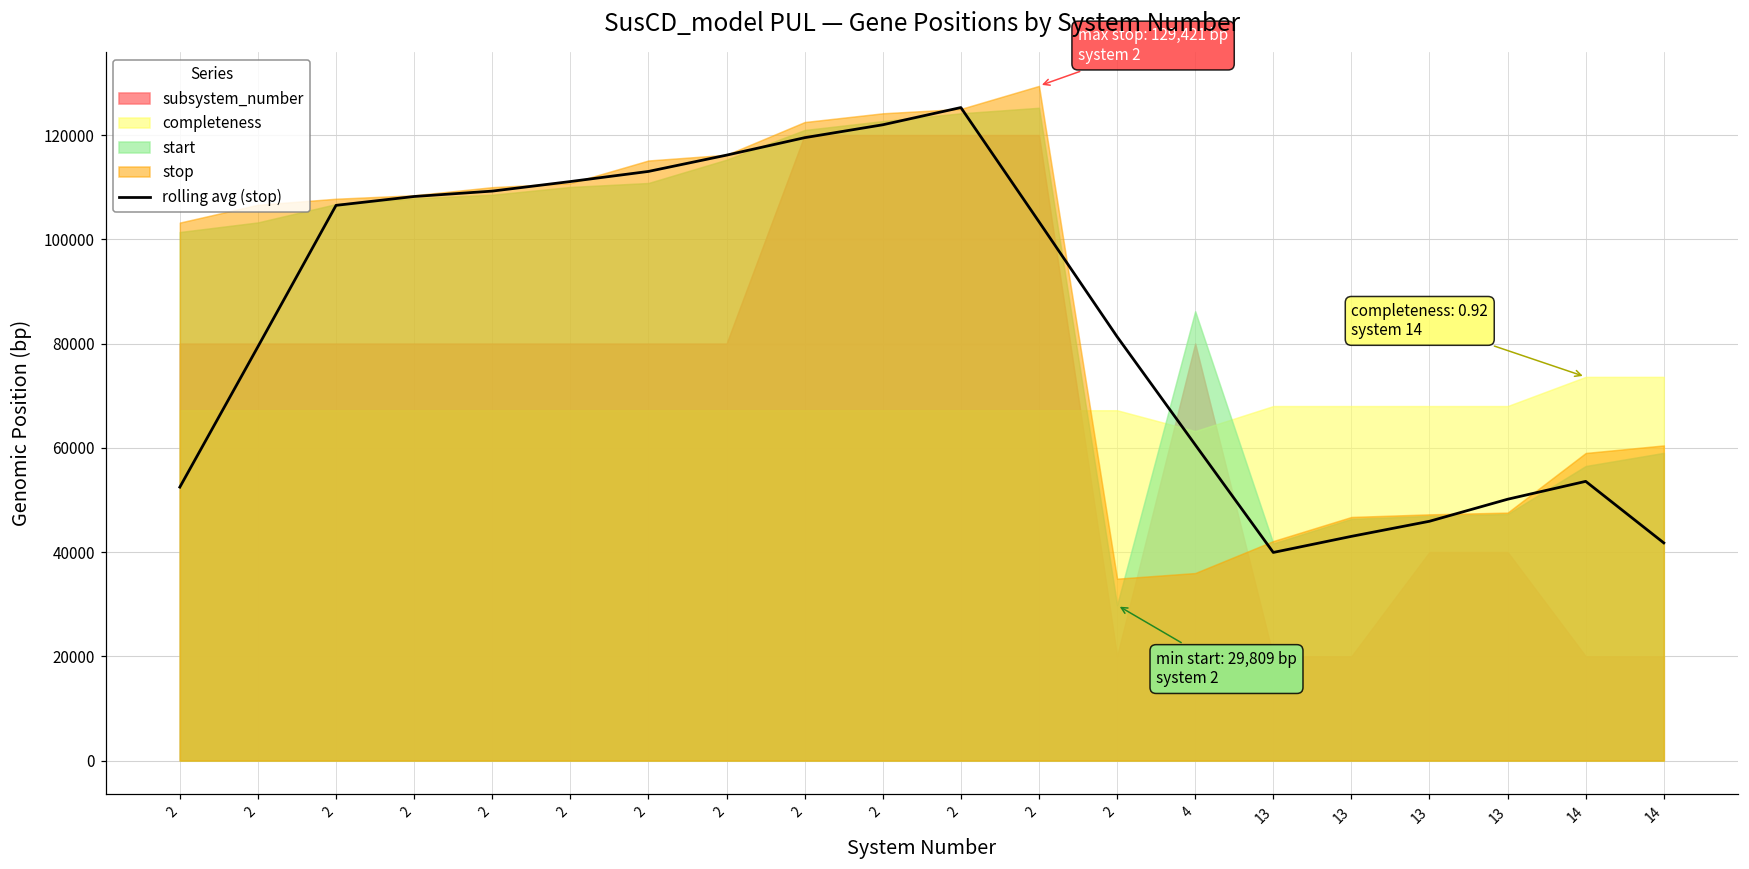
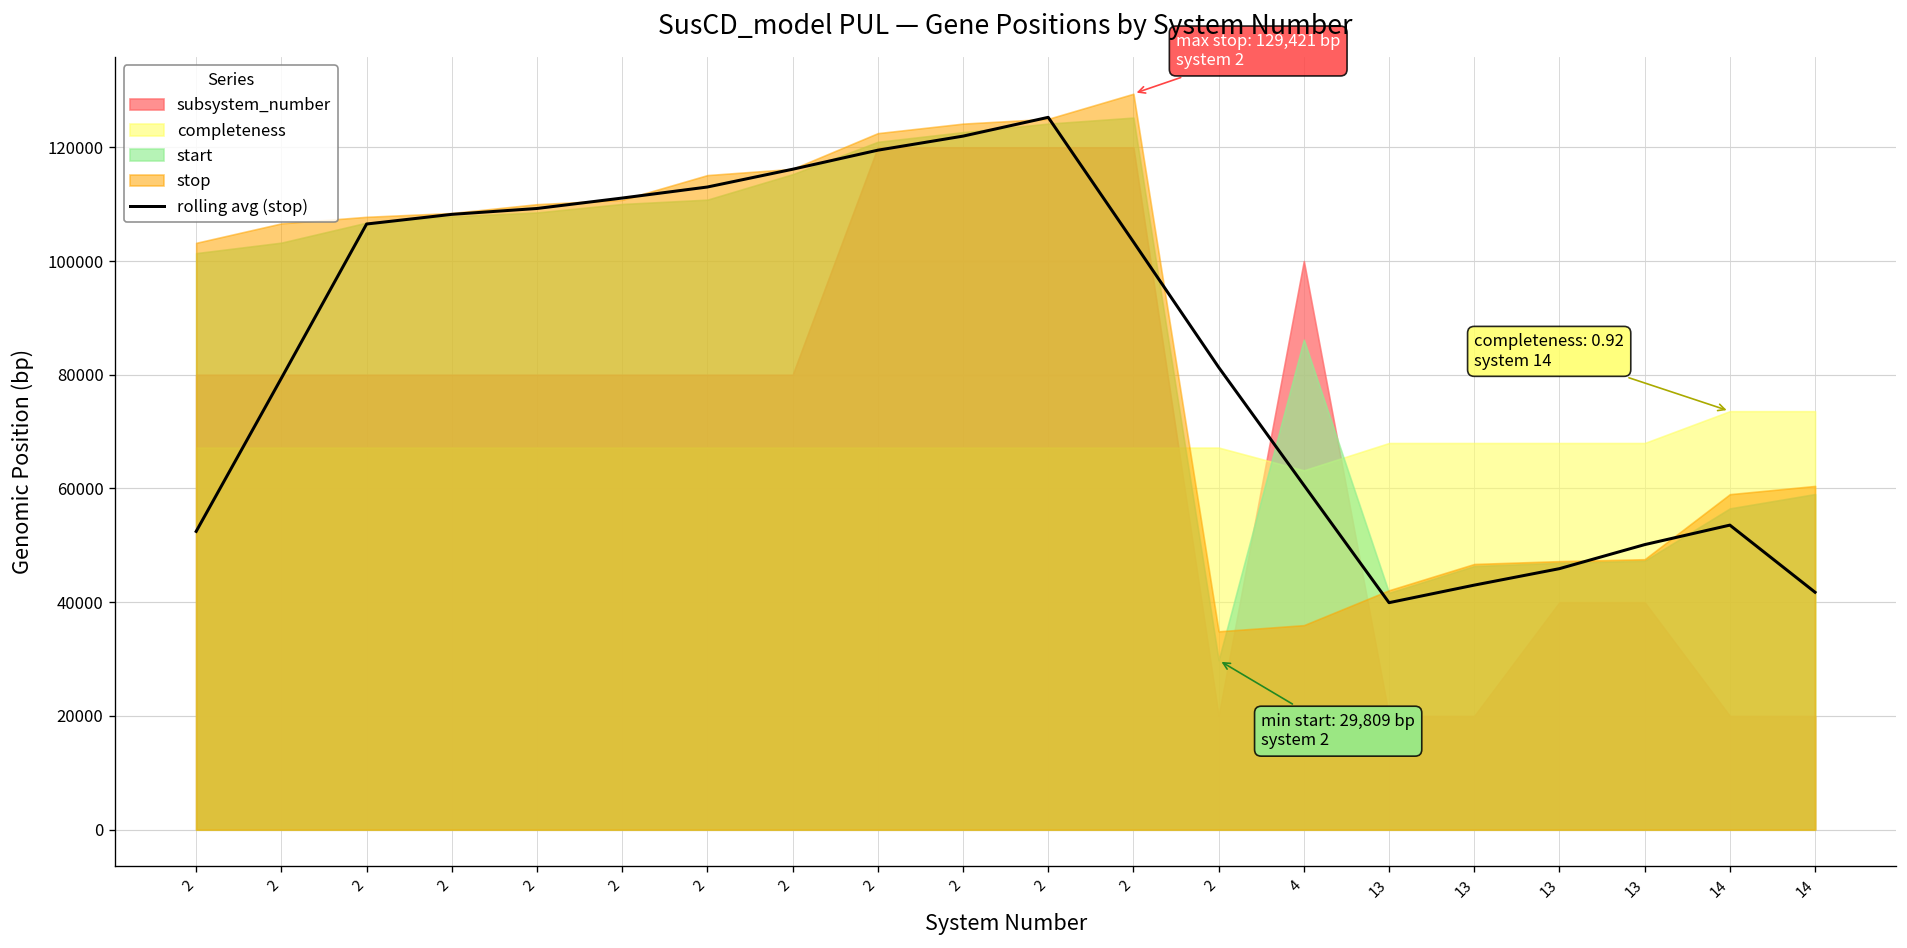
subsystem_number, 4: 80000 -> 100000
